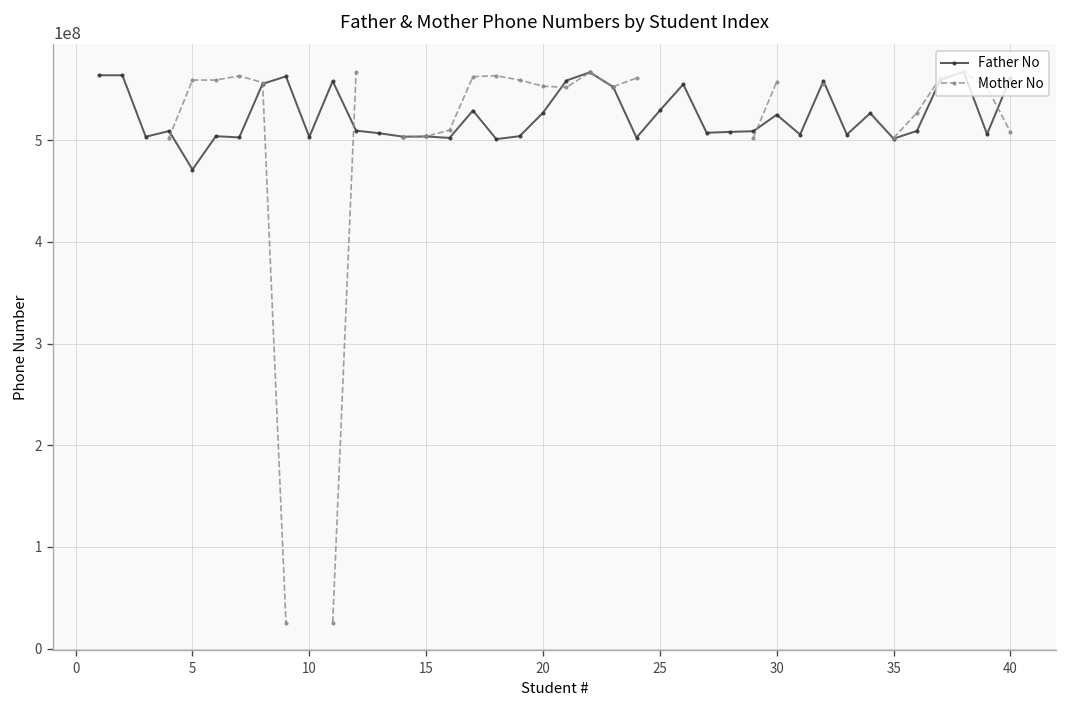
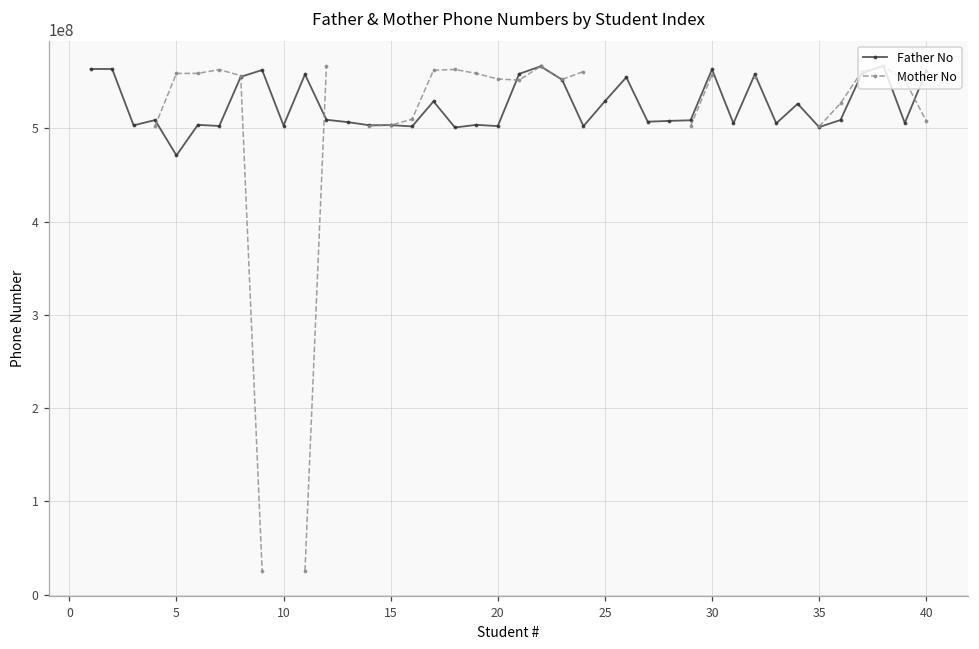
Father No, 20: 530000000 -> 500000000
Father No, 30: 520000000 -> 560000000
